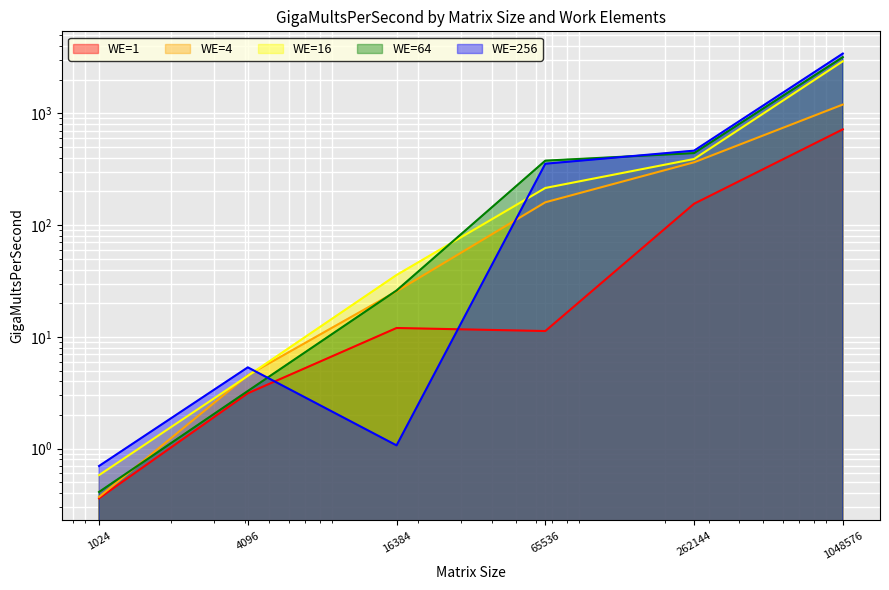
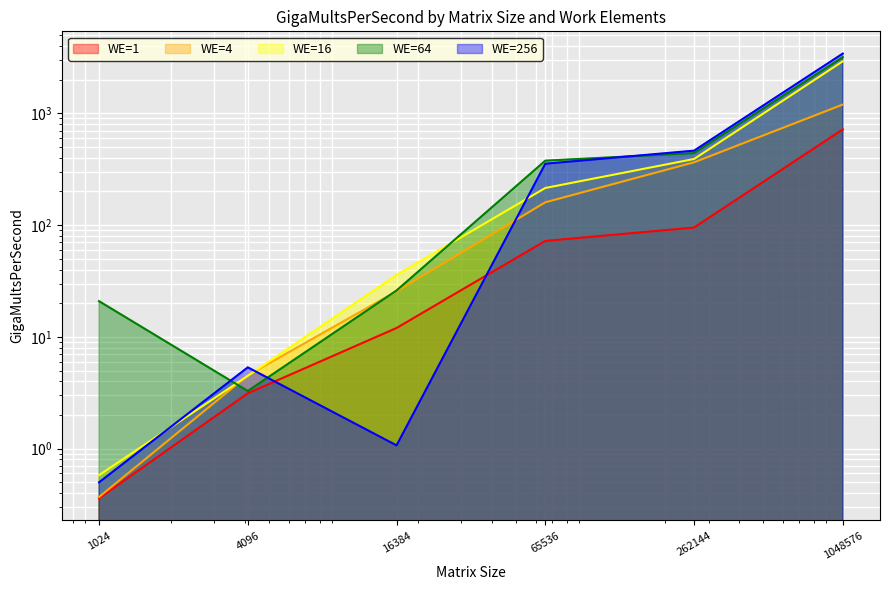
WE=64, 1024: 0.41 -> 21
WE=256, 1024: 0.7 -> 0.5
WE=1, 65536: 11 -> 70
WE=1, 262144: 160 -> 100
